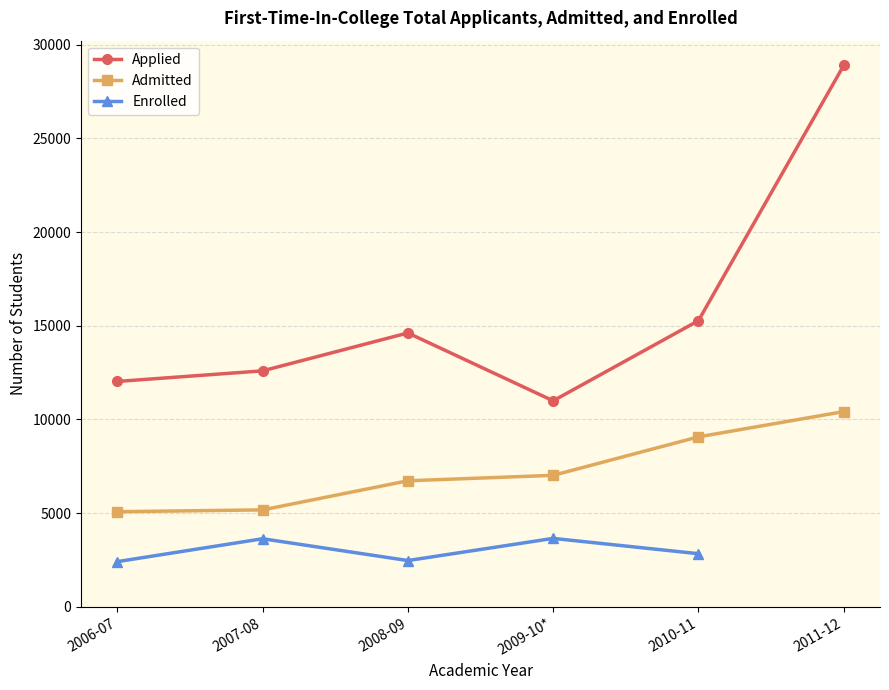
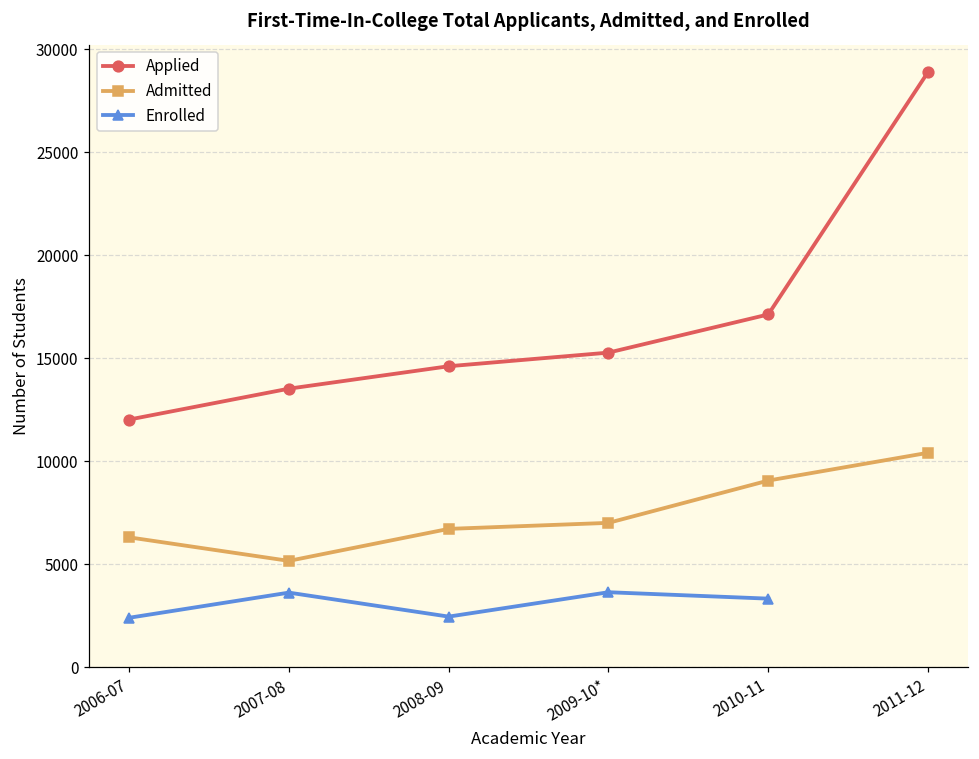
Admitted, 2006-07: 5100 -> 6300
Applied, 2007-08: 12600 -> 13500
Applied, 2009-10*: 11000 -> 15300
Applied, 2010-11: 15300 -> 17100
Enrolled, 2010-11: 2800 -> 3300
